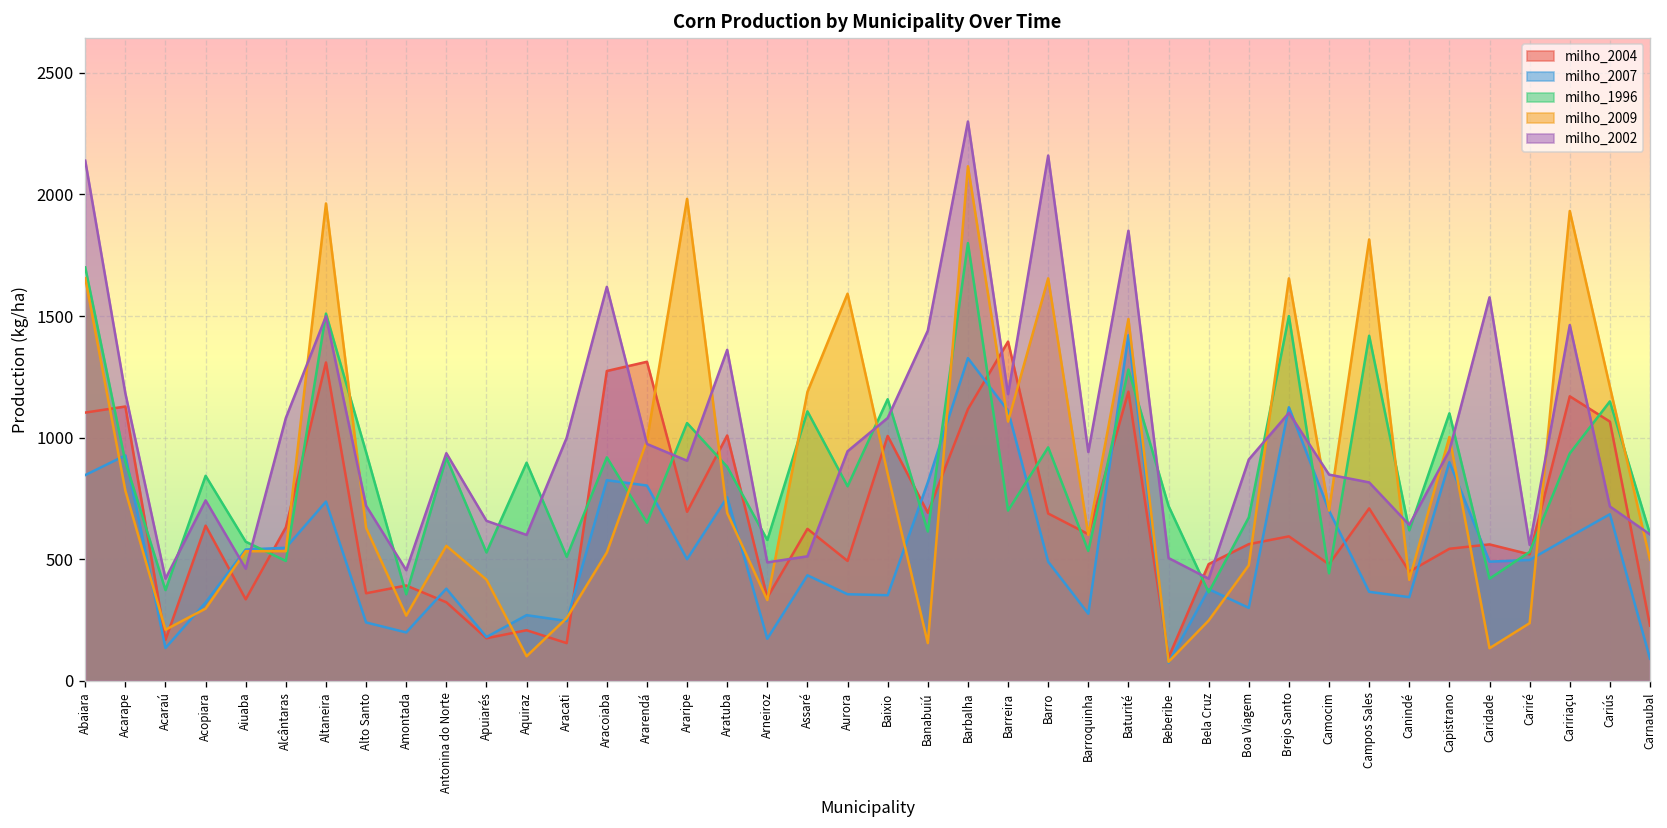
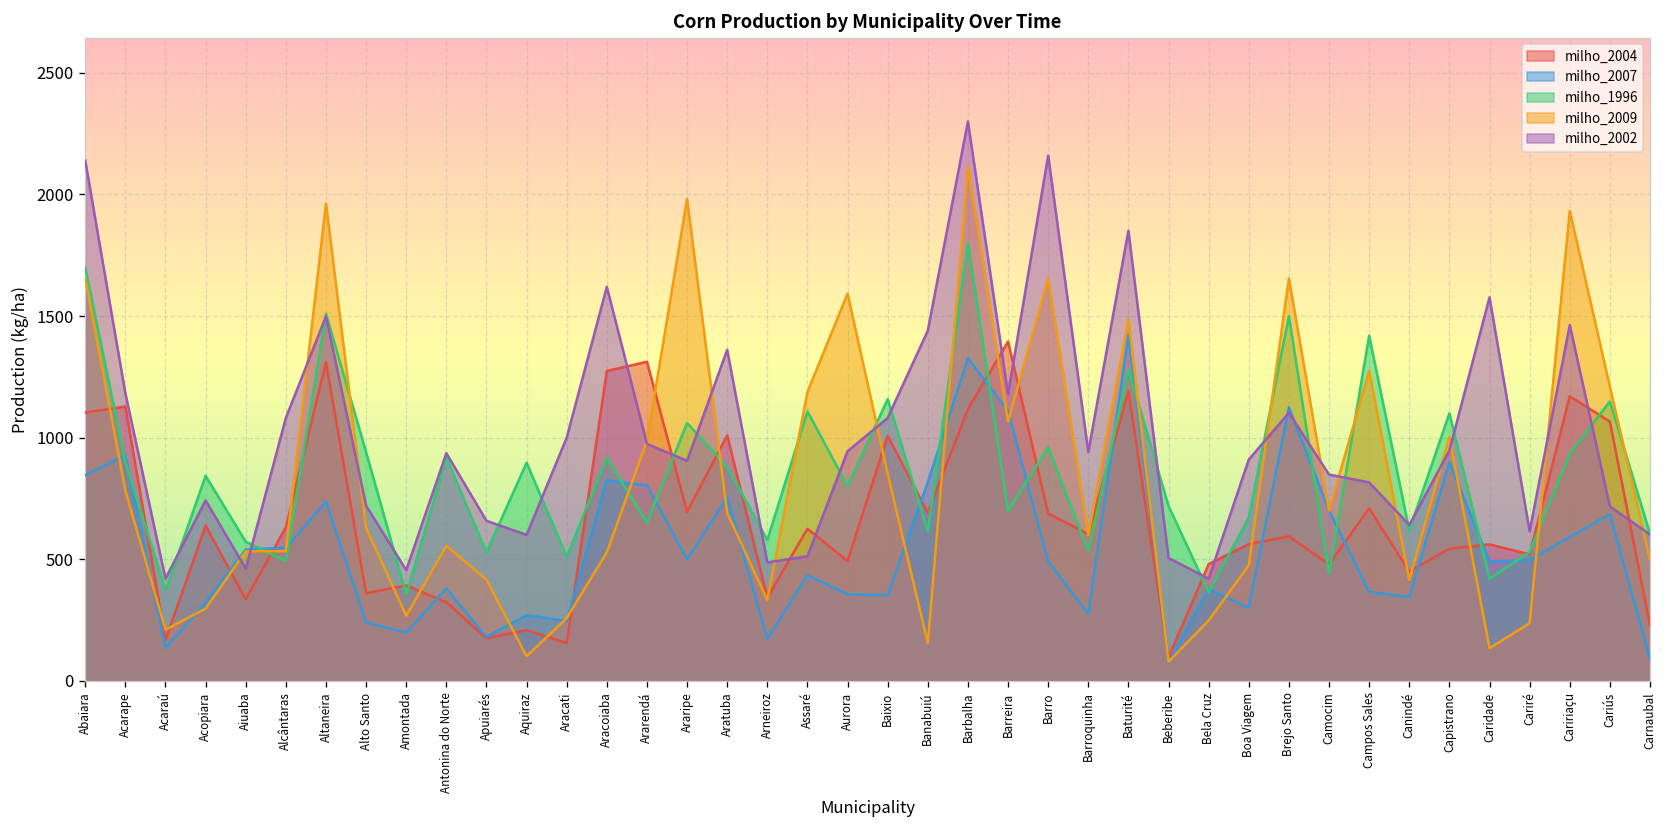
milho_2009, Campos Sales: 1820 -> 1280
milho_2002, Cariré: 560 -> 620
